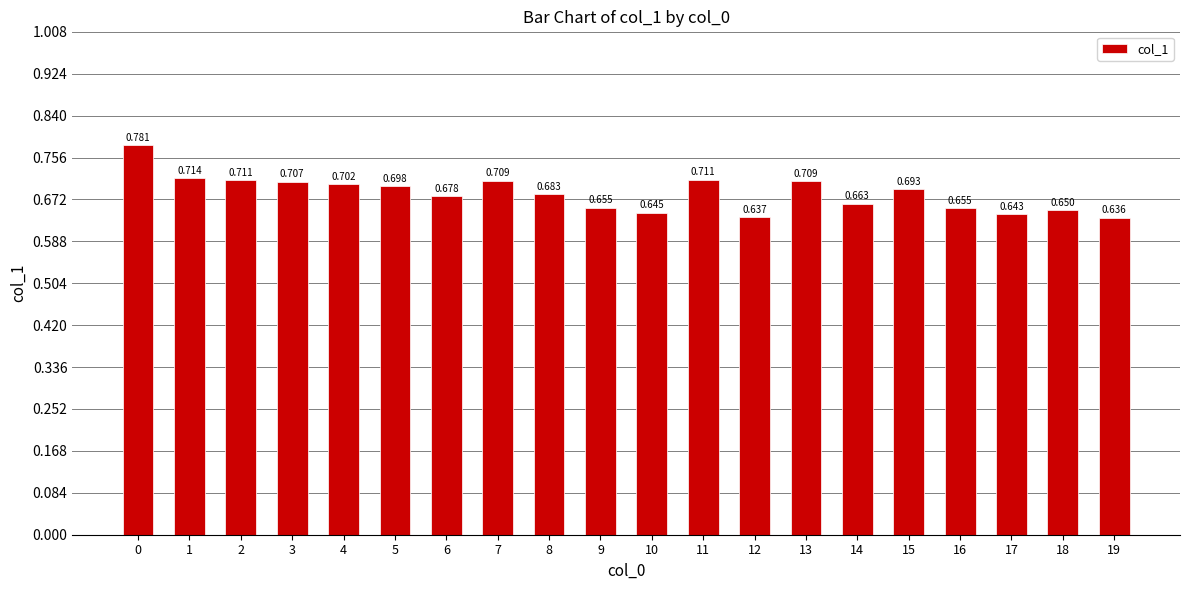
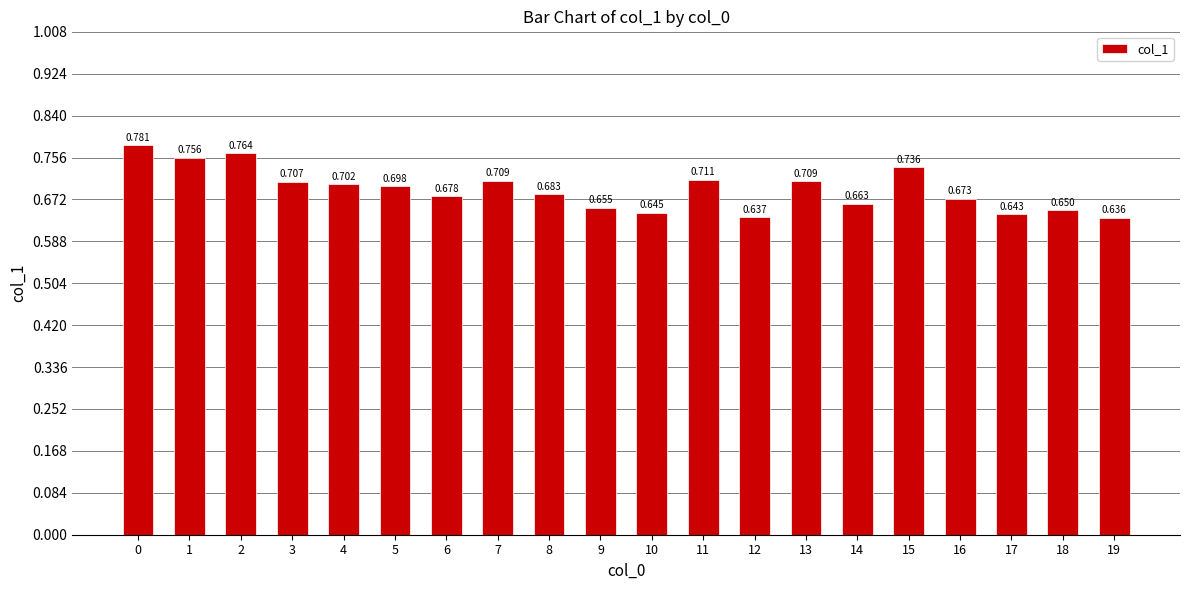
1: 0.714 -> 0.756
2: 0.711 -> 0.764
15: 0.693 -> 0.736
16: 0.655 -> 0.673
